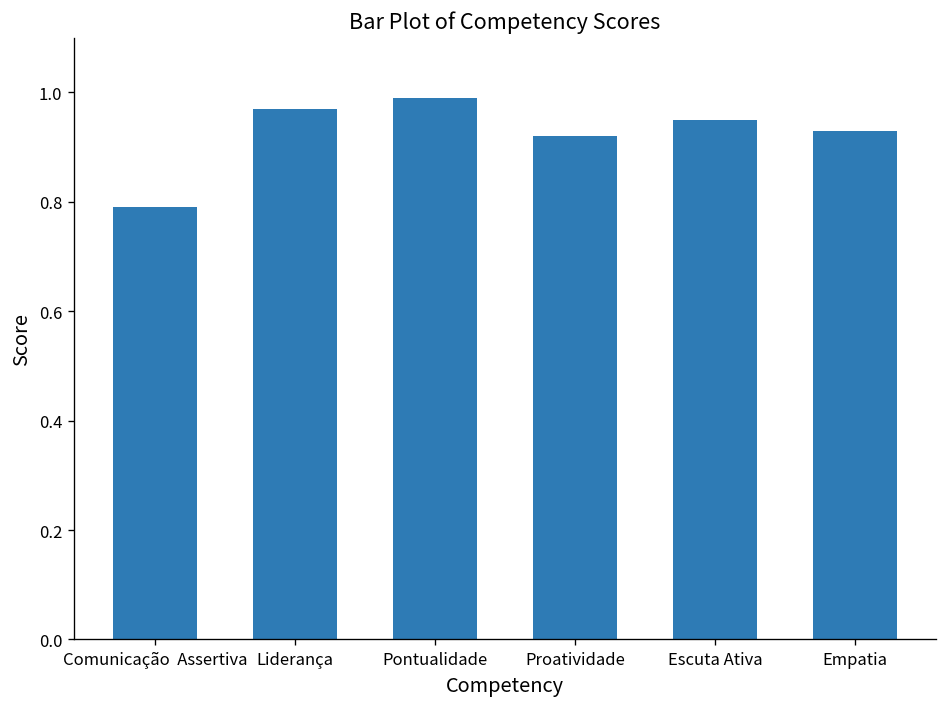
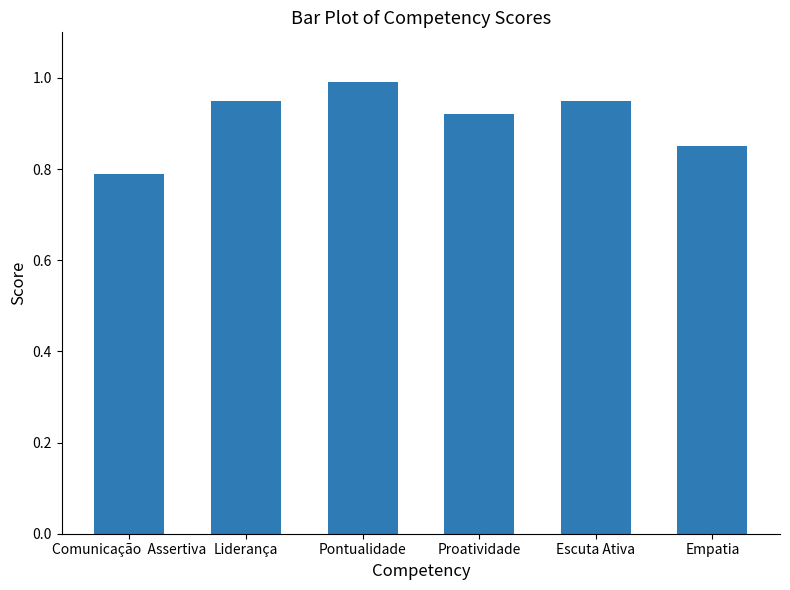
Liderança: 0.97 -> 0.95
Empatia: 0.93 -> 0.85
